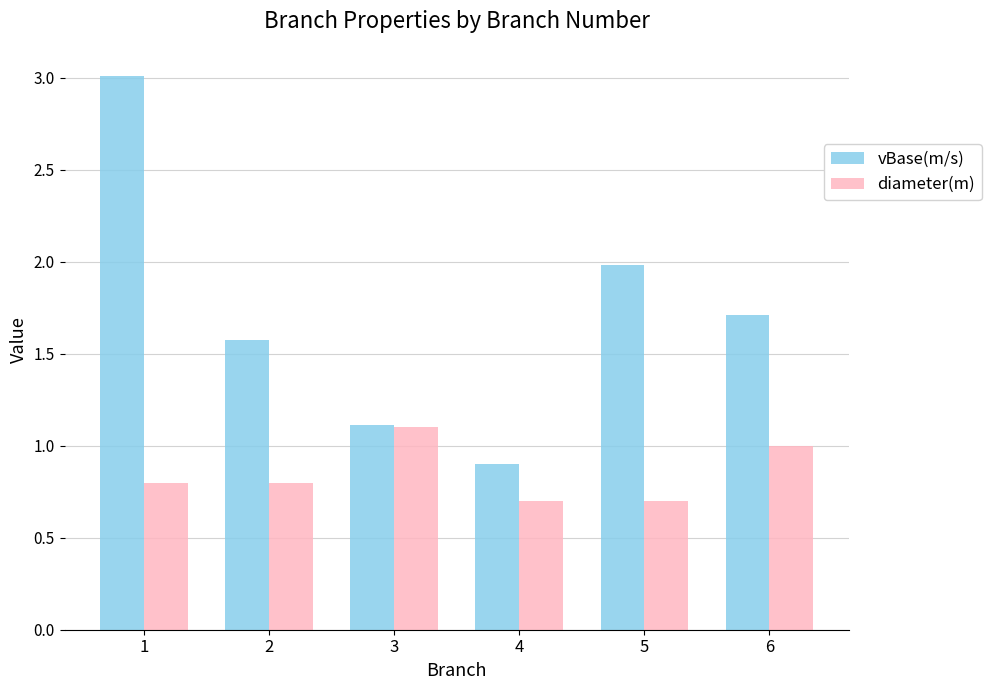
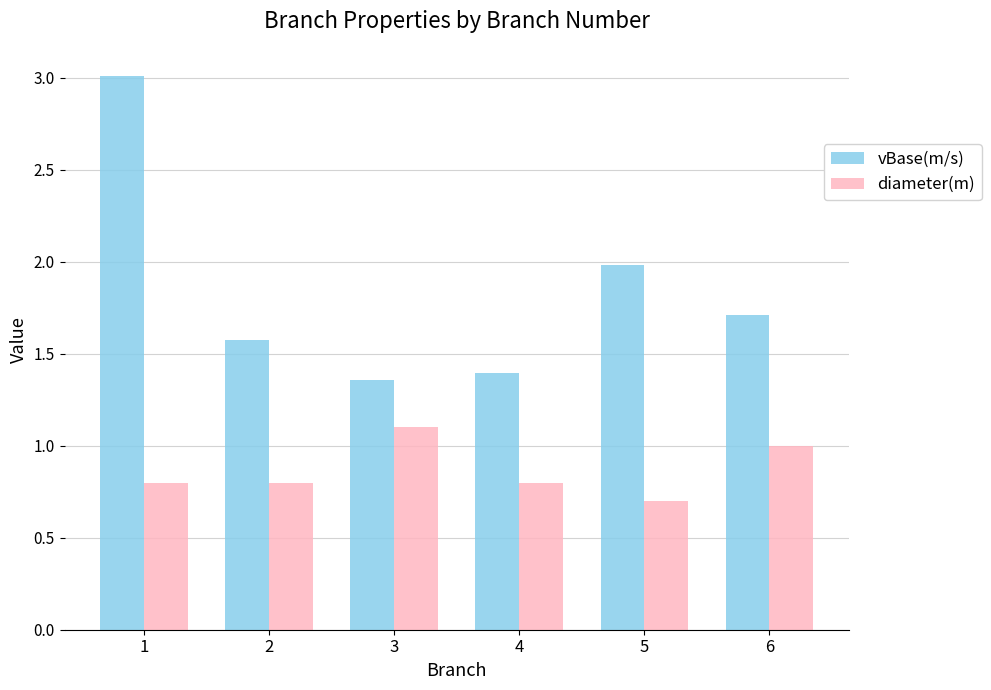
vBase(m/s), 3: 1.12 -> 1.36
vBase(m/s), 4: 0.90 -> 1.39
diameter(m), 4: 0.7 -> 0.8
